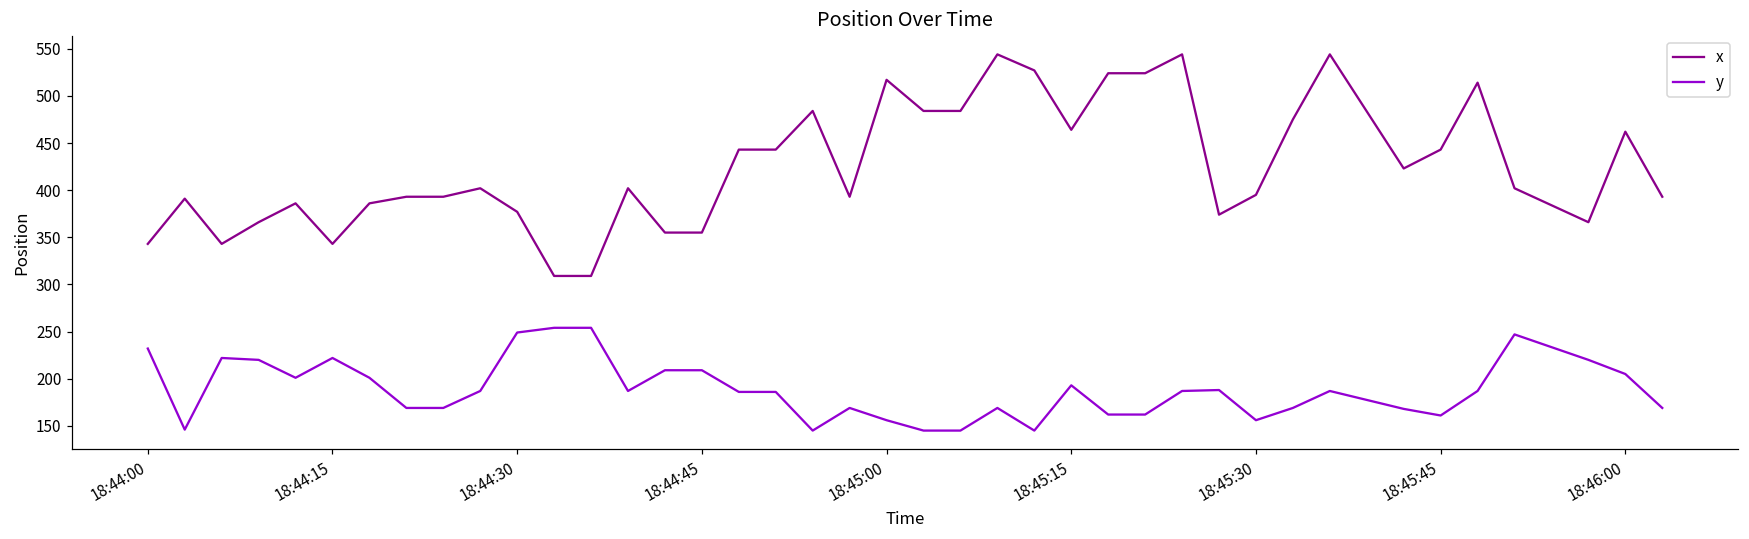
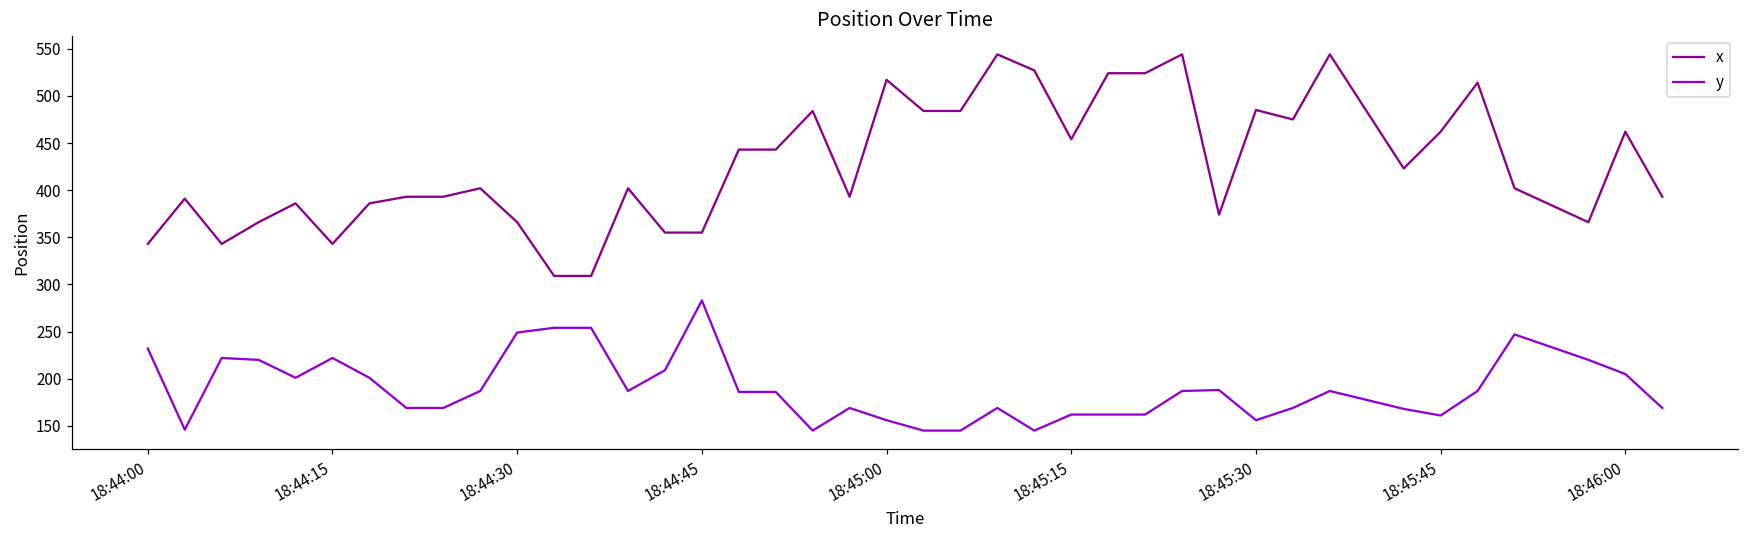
x, 18:44:30: 380 -> 370
y, 18:44:45: 210 -> 280
x, 18:45:15: 460 -> 450
y, 18:45:15: 190 -> 160
x, 18:45:30: 400 -> 490
x, 18:45:45: 440 -> 460
